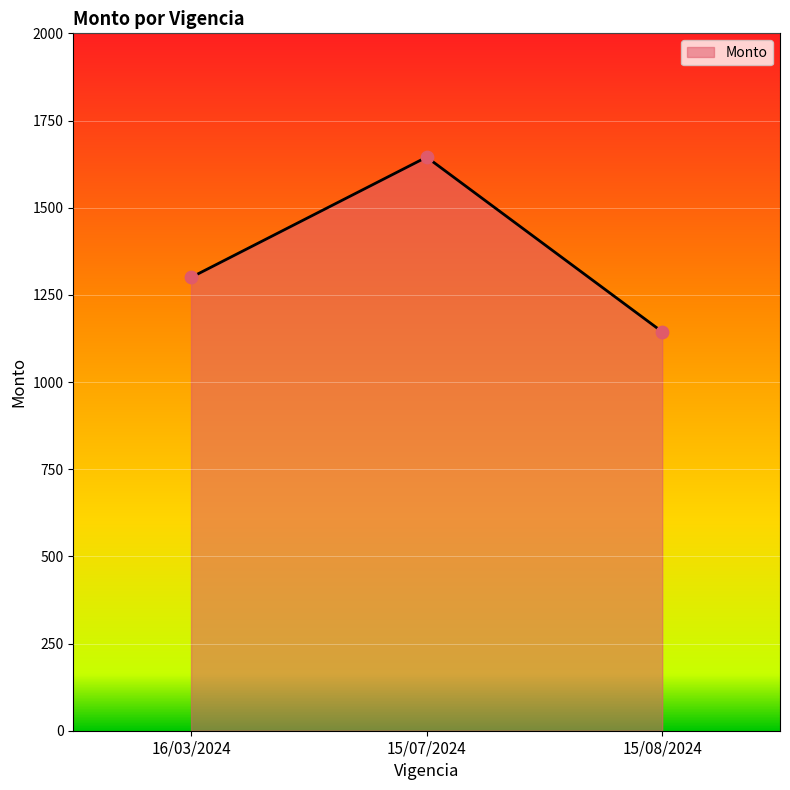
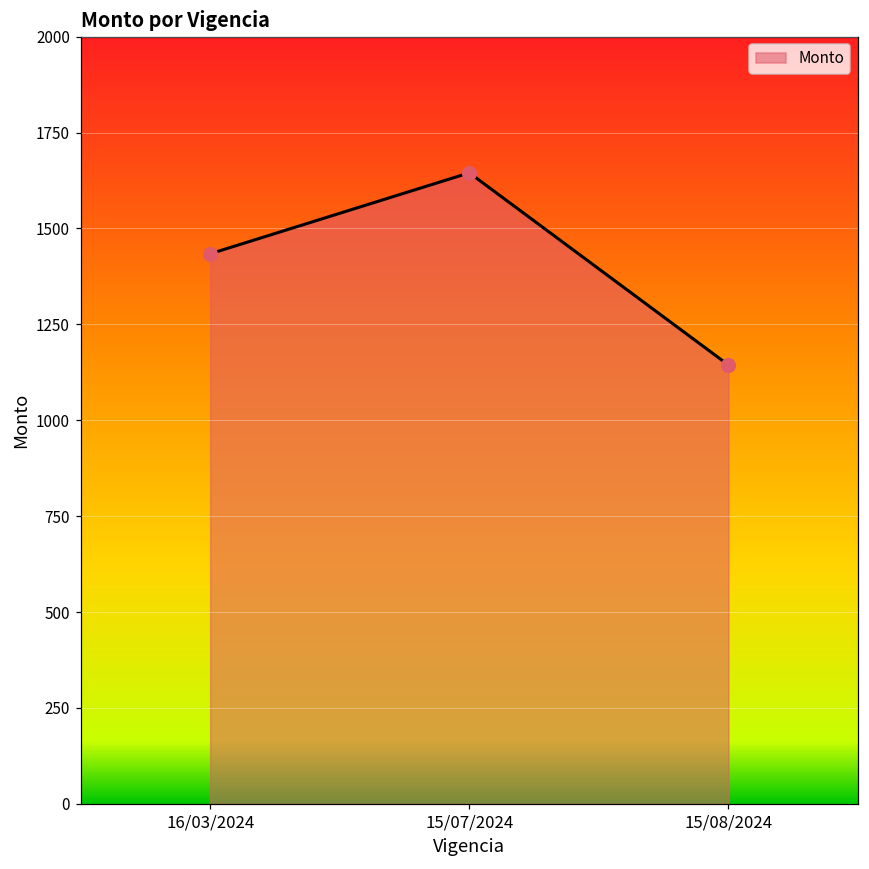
16/03/2024: 1300 -> 1430
